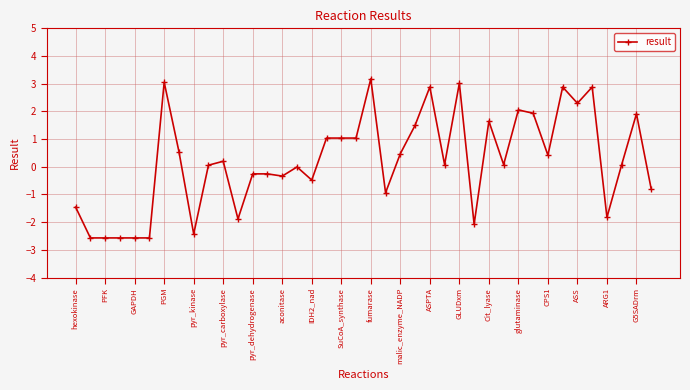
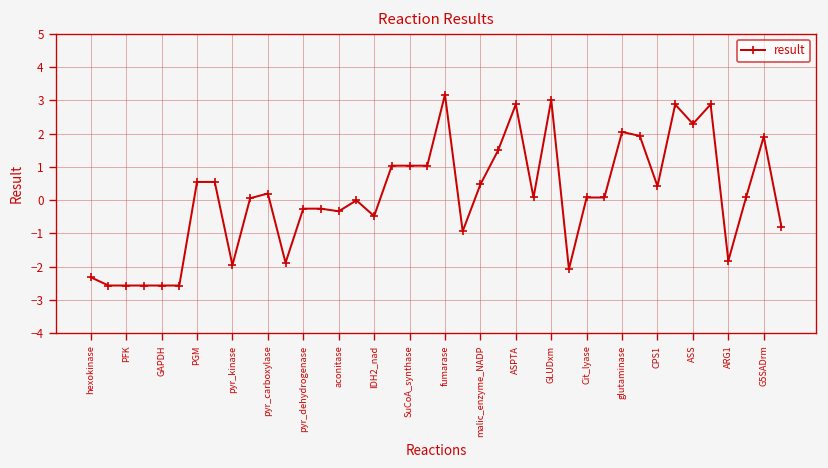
hexokinase: -1.5 -> -2.3
PGM: 3.1 -> 0.5
pyr_kinase: -2.4 -> -2.0
Cit_lyase: 1.6 -> 0.1
